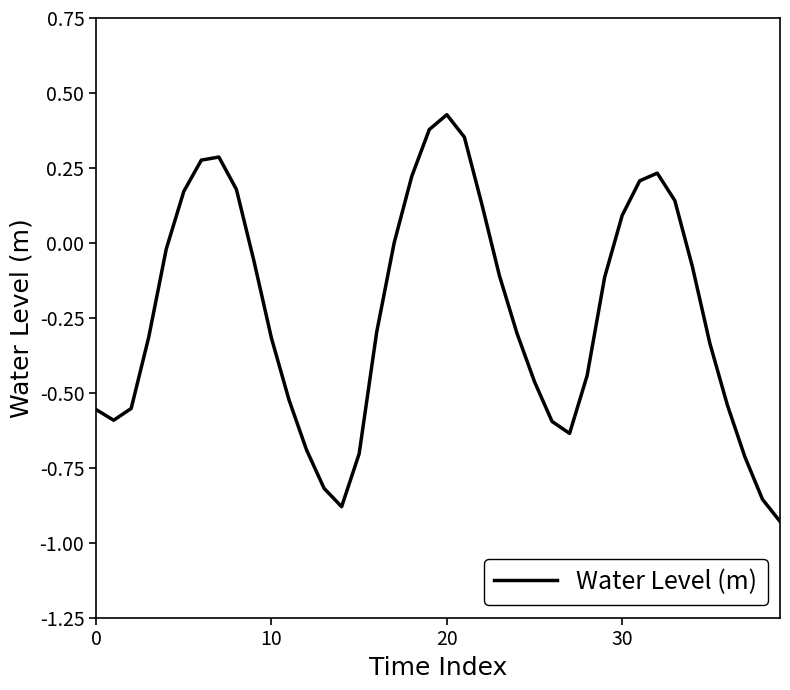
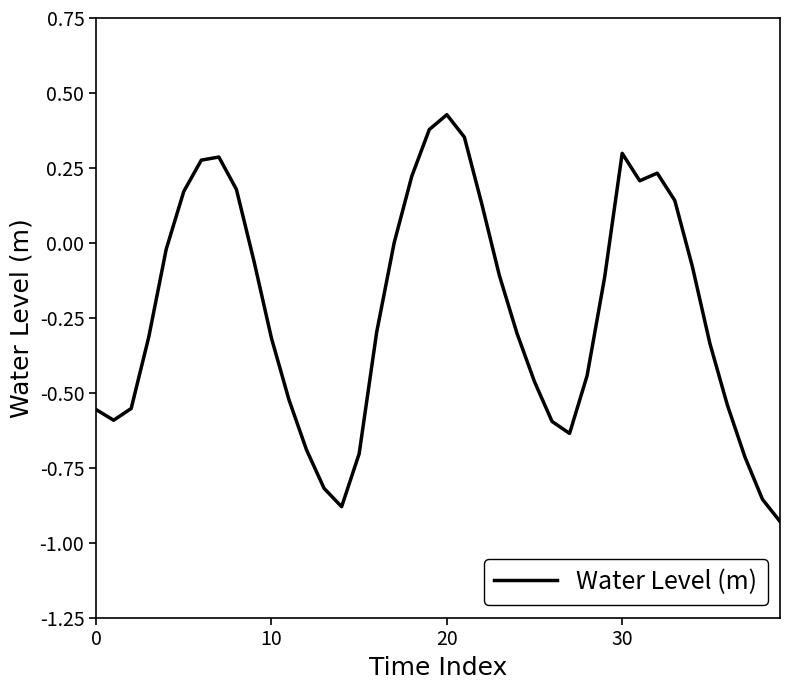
30: 0.09 -> 0.30
